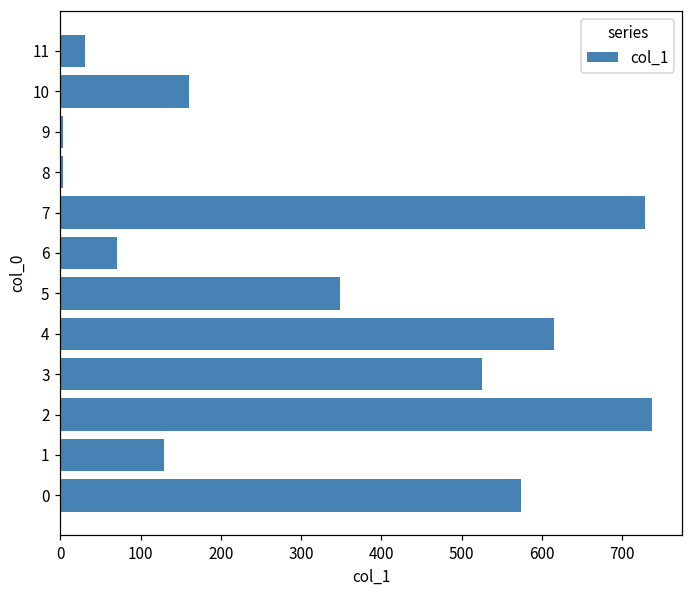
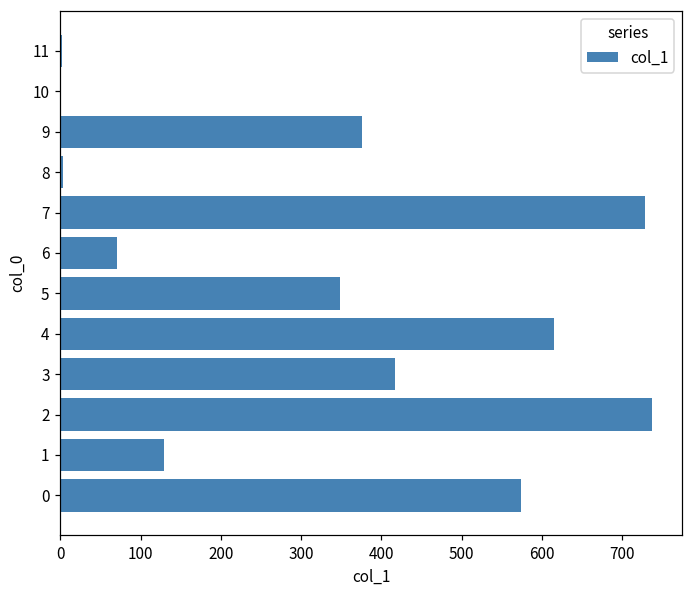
11: 30 -> 0
10: 160 -> 0
9: 0 -> 380
3: 530 -> 420
